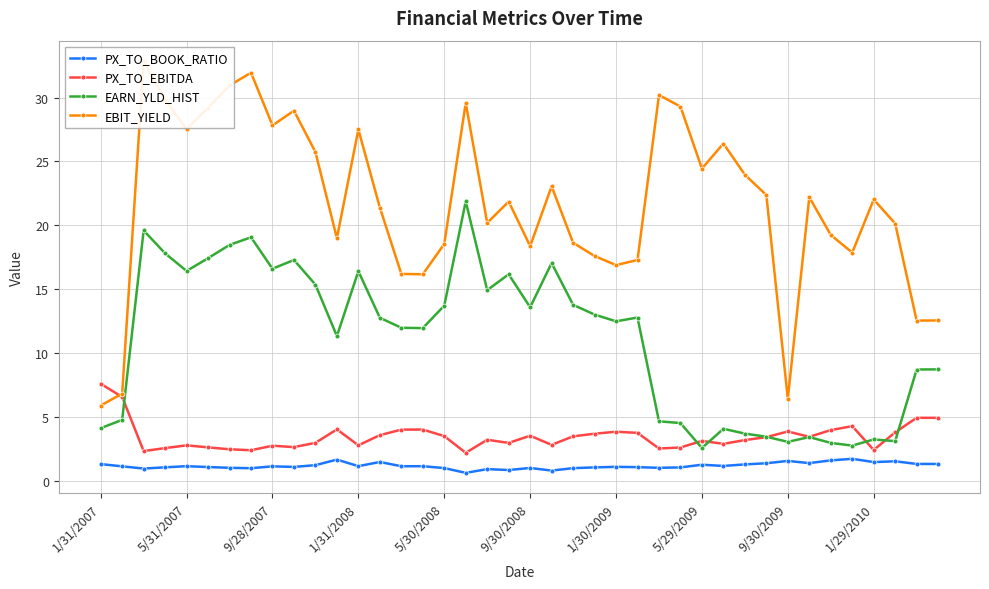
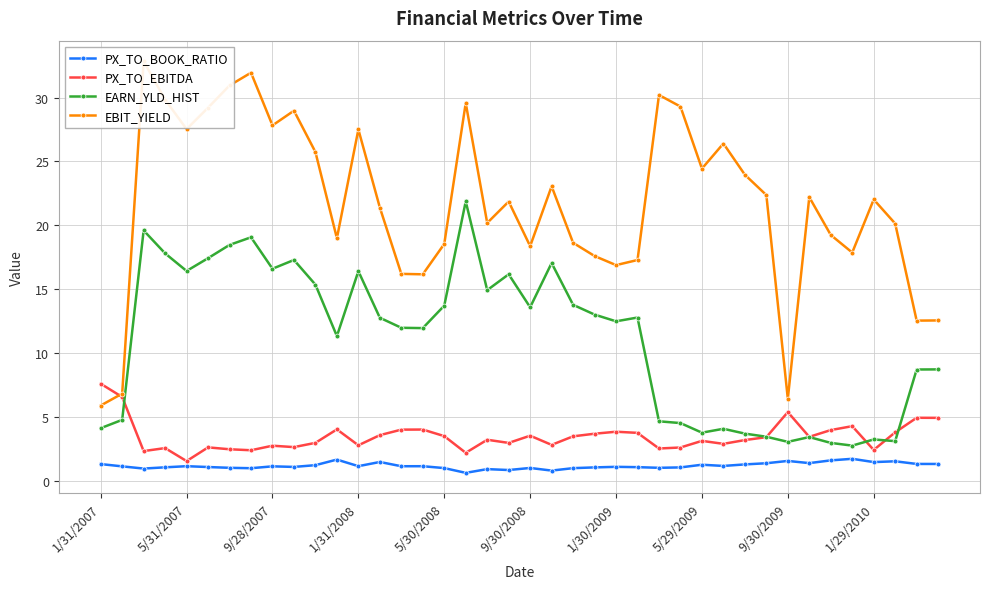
PX_TO_EBITDA, 5/31/2007: 2.8 -> 1.5
EARN_YLD_HIST, 5/29/2009: 2.6 -> 3.8
PX_TO_EBITDA, 9/30/2009: 3.9 -> 5.4
